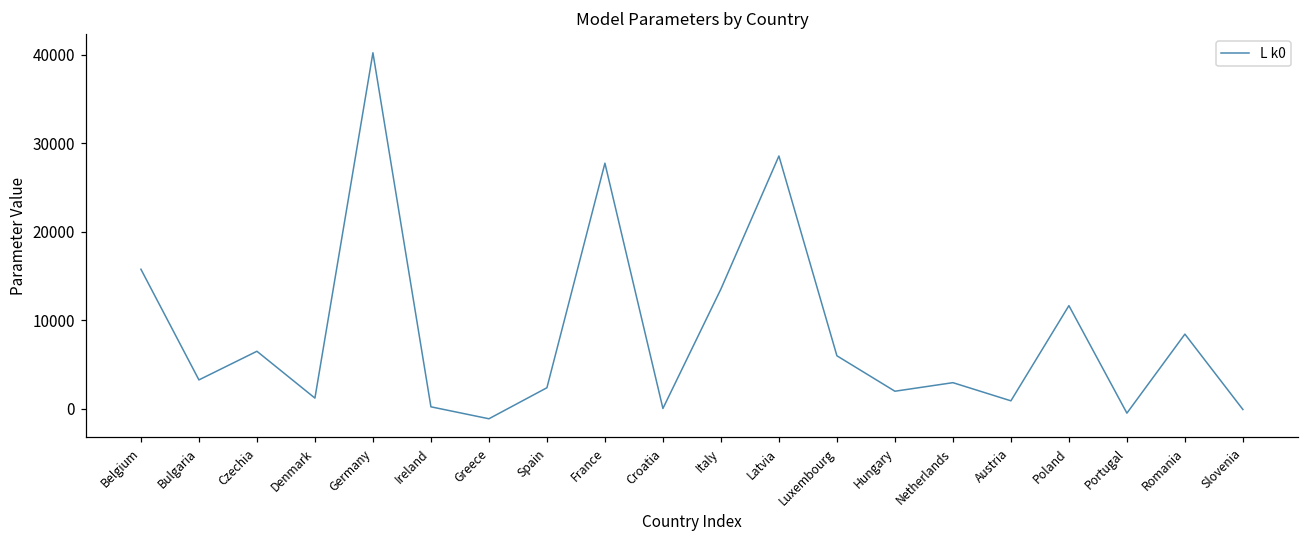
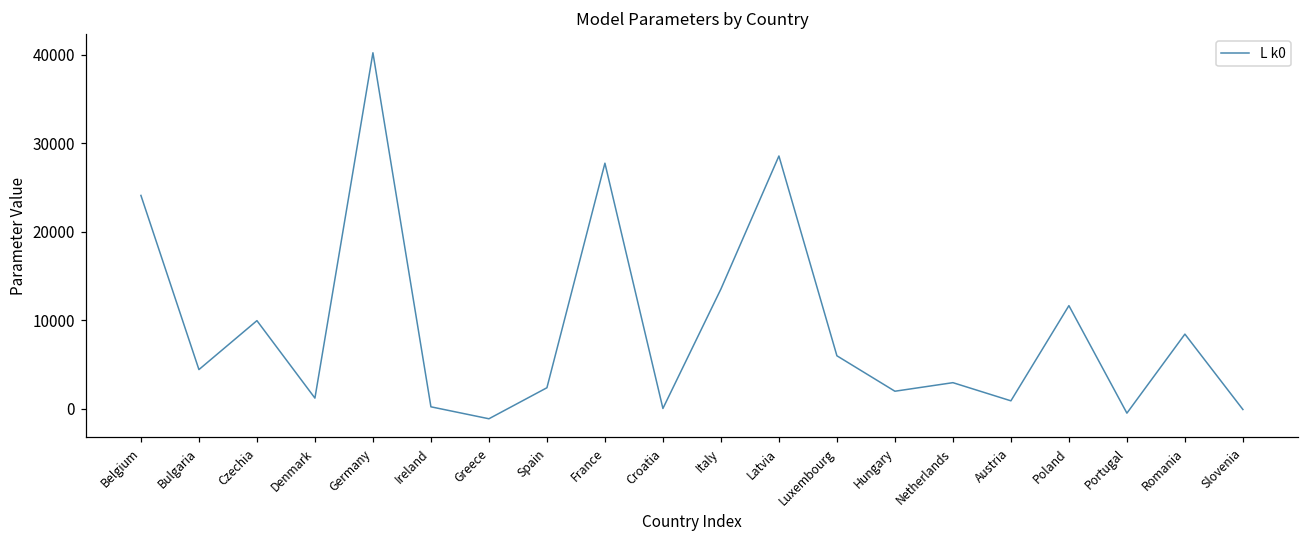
Belgium: 16000 -> 24000
Bulgaria: 3000 -> 4000
Czechia: 6000 -> 10000
